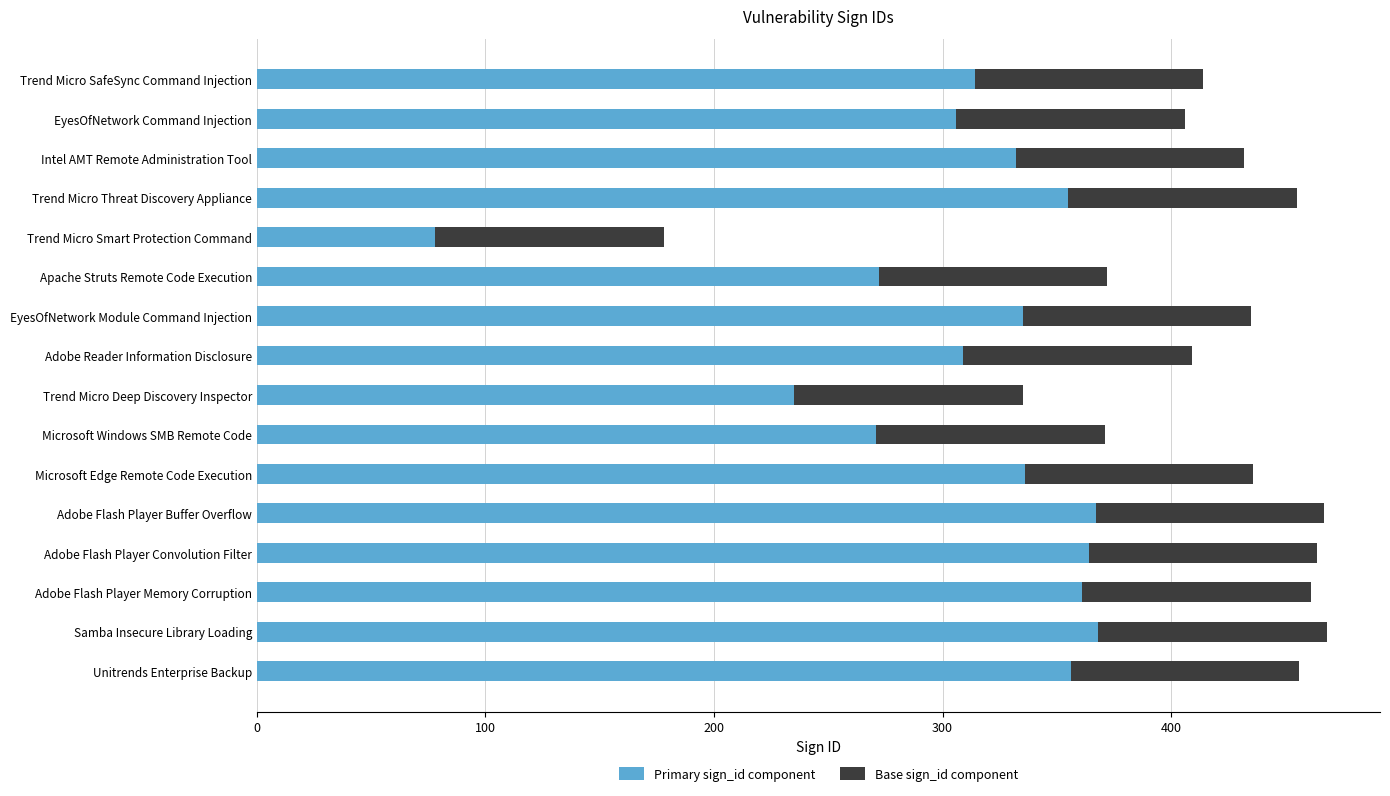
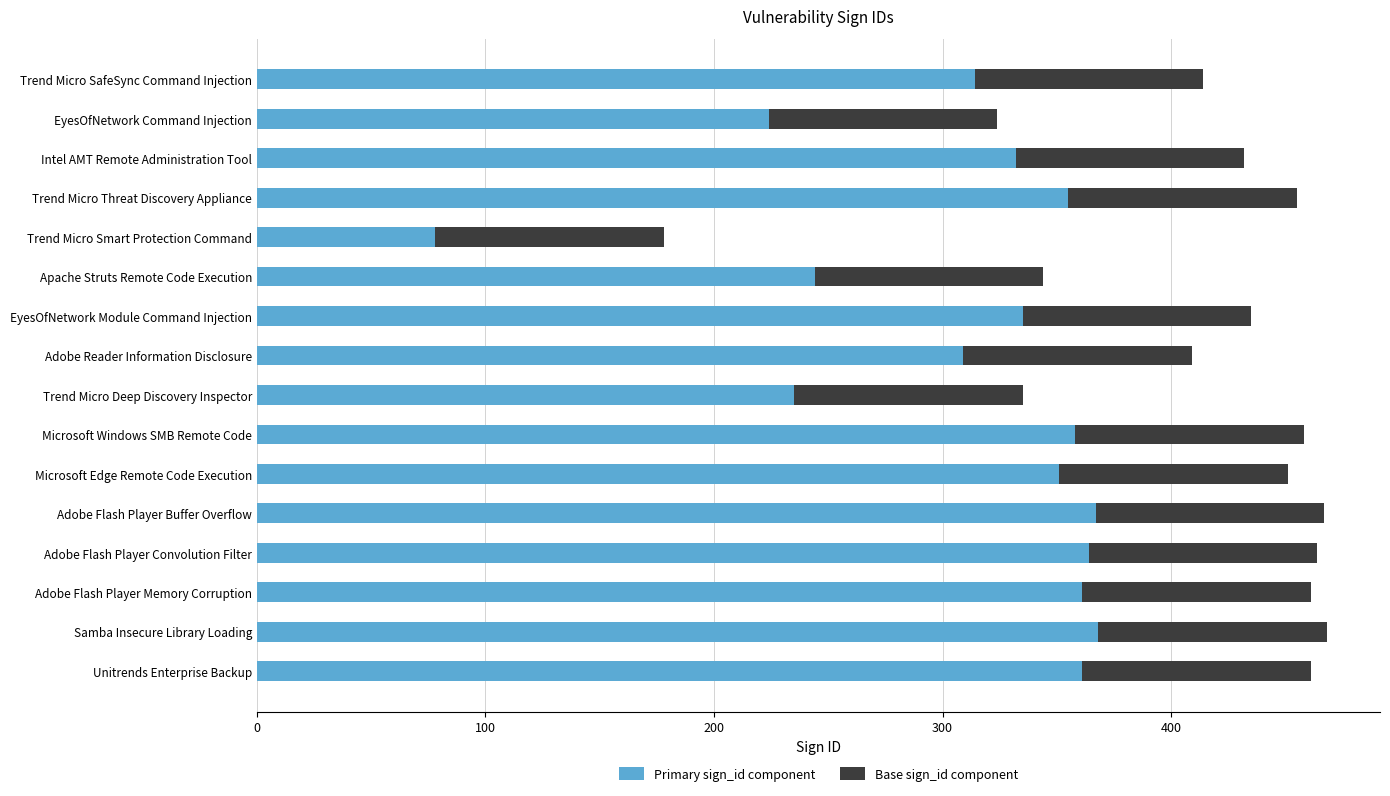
Primary sign_id component, EyesOfNetwork Command Injection: 306 -> 224
Primary sign_id component, Apache Struts Remote Code Execution: 272 -> 244
Primary sign_id component, Microsoft Windows SMB Remote Code: 271 -> 358
Primary sign_id component, Microsoft Edge Remote Code Execution: 336 -> 351
Primary sign_id component, Unitrends Enterprise Backup: 356 -> 361
